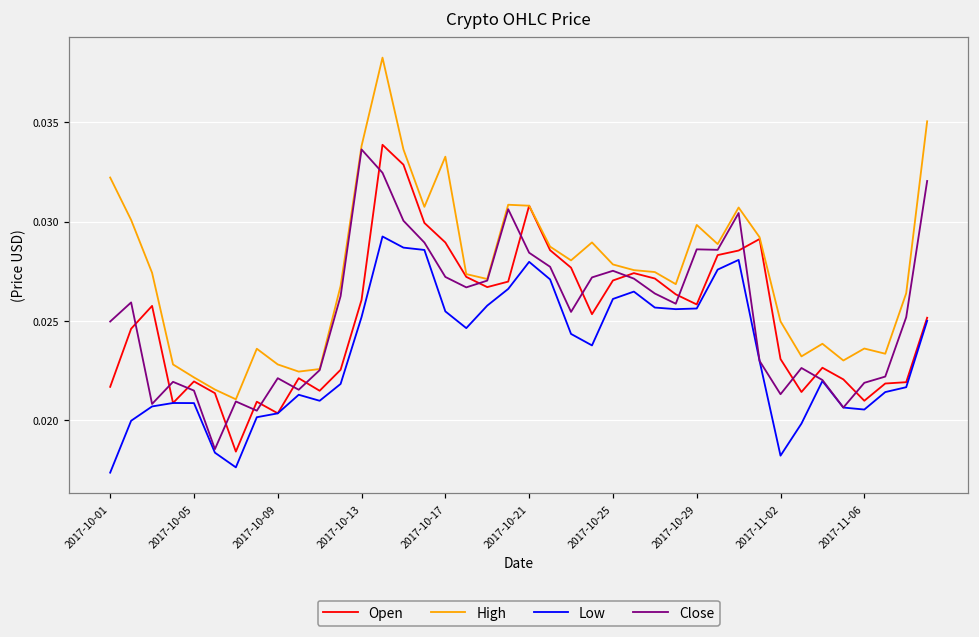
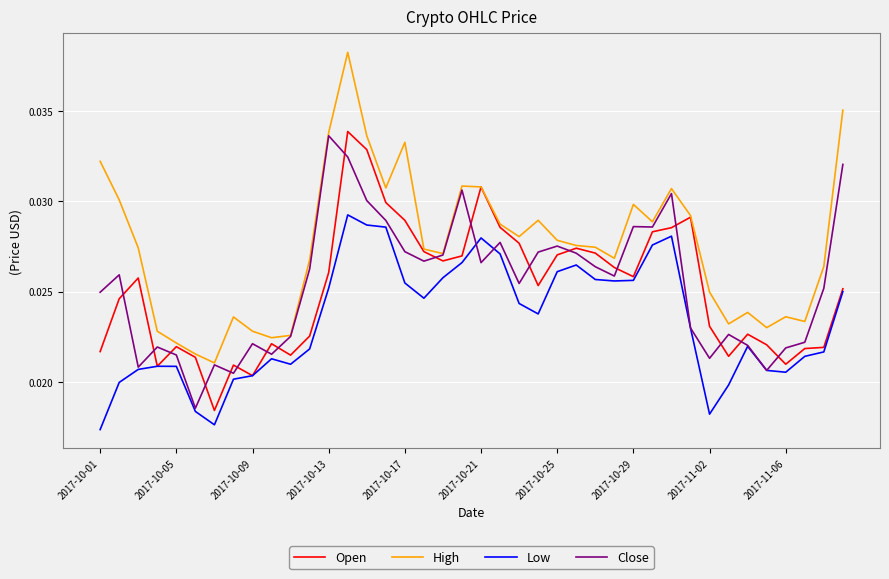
Close, 2017-10-21: 0.0284 -> 0.0266
